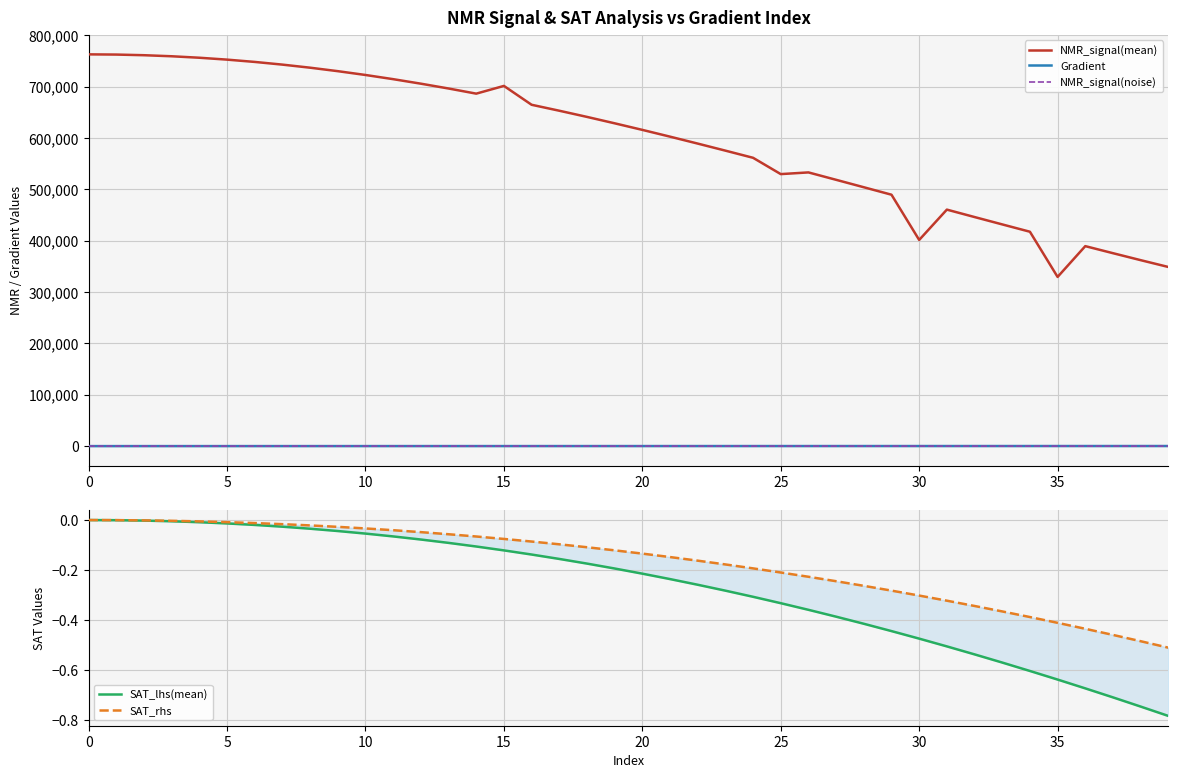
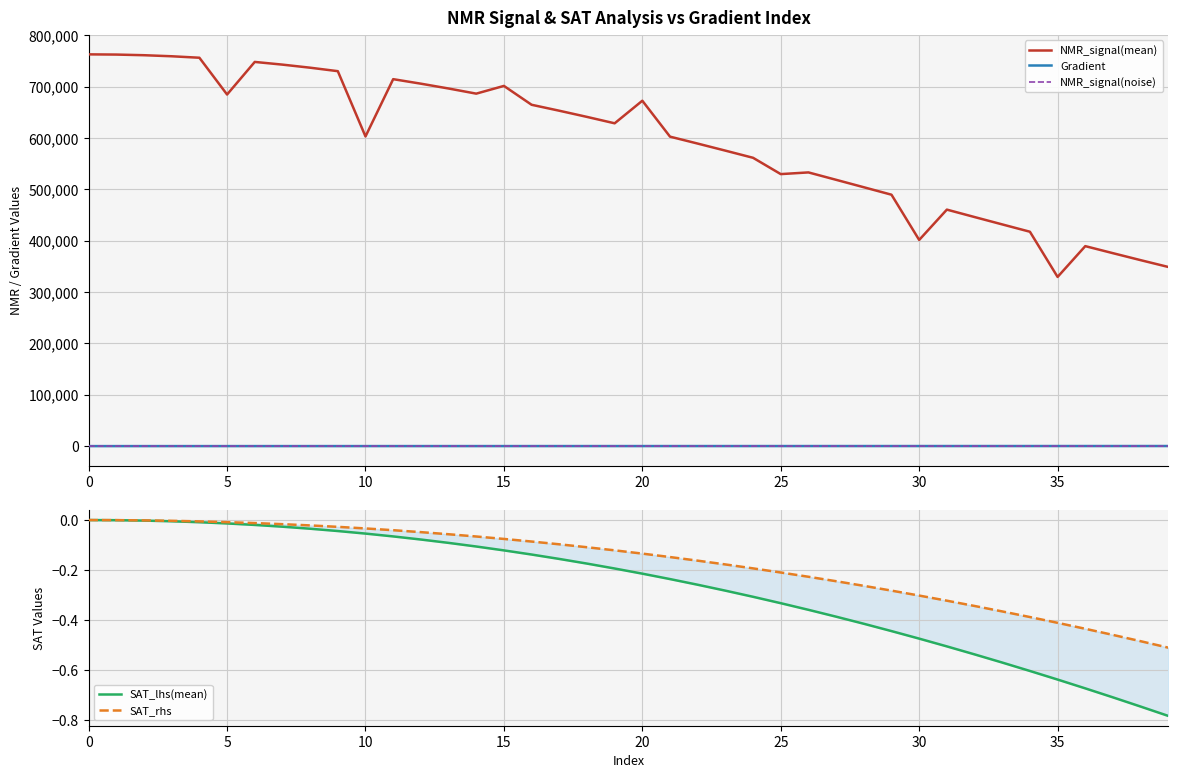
NMR Signal & SAT Analysis vs Gradient Index, NMR_signal(mean), 5: 750,000 -> 680,000
NMR Signal & SAT Analysis vs Gradient Index, NMR_signal(mean), 10: 720,000 -> 600,000
NMR Signal & SAT Analysis vs Gradient Index, NMR_signal(mean), 20: 620,000 -> 670,000
